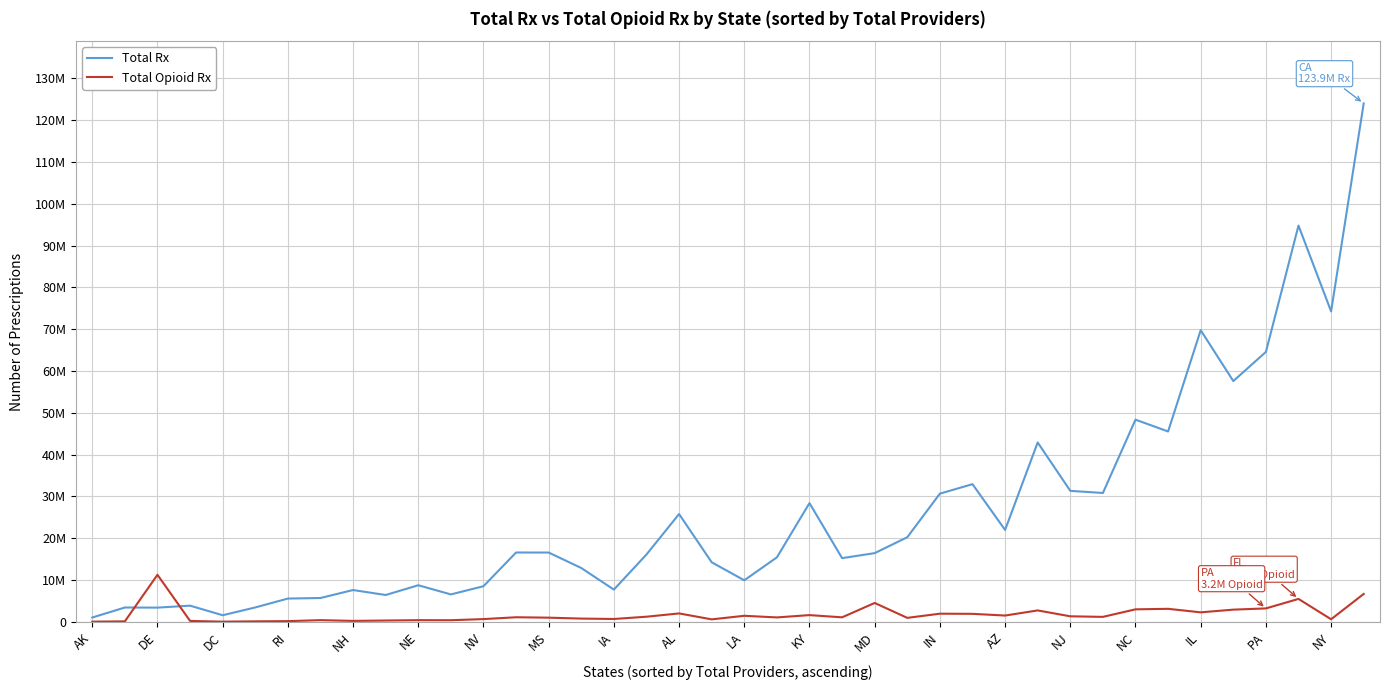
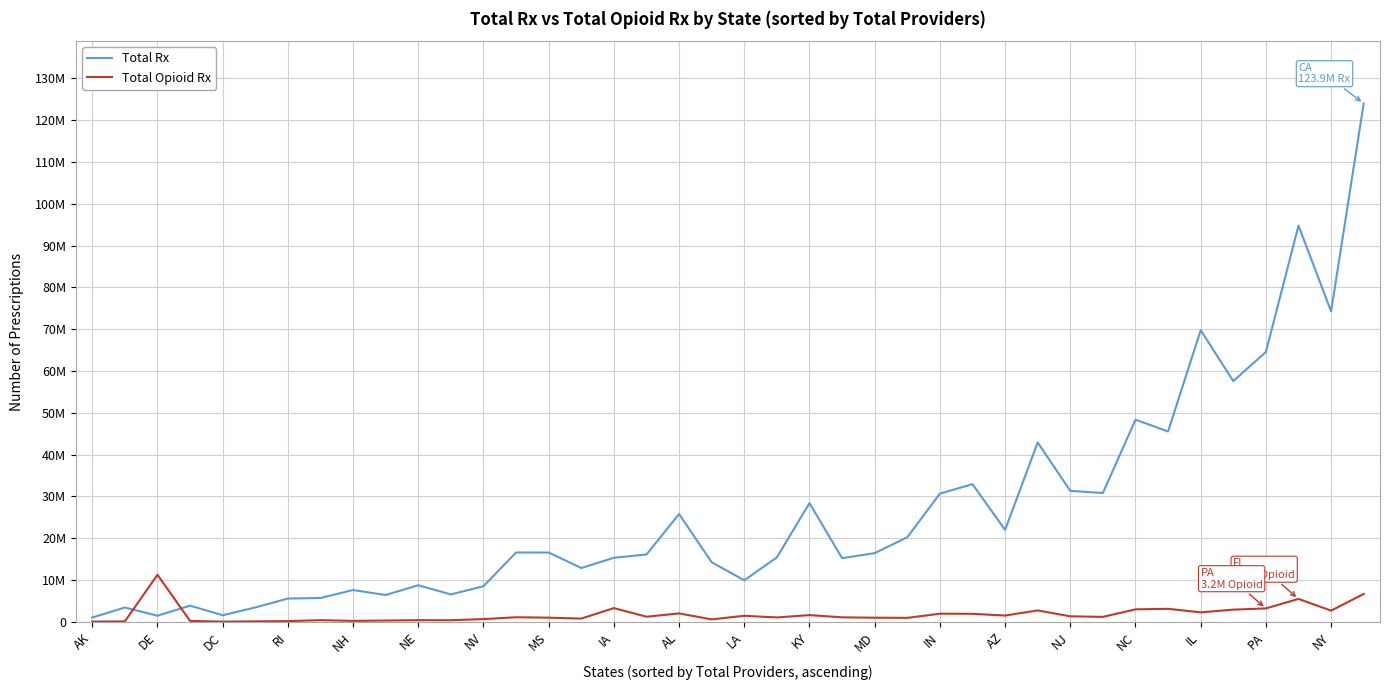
Total Rx, DE: 3000000 -> 1000000
Total Rx, IA: 8000000 -> 15000000
Total Opioid Rx, IA: 1000000 -> 3000000
Total Opioid Rx, MD: 5000000 -> 1000000
Total Opioid Rx, NY: 1000000 -> 3000000
